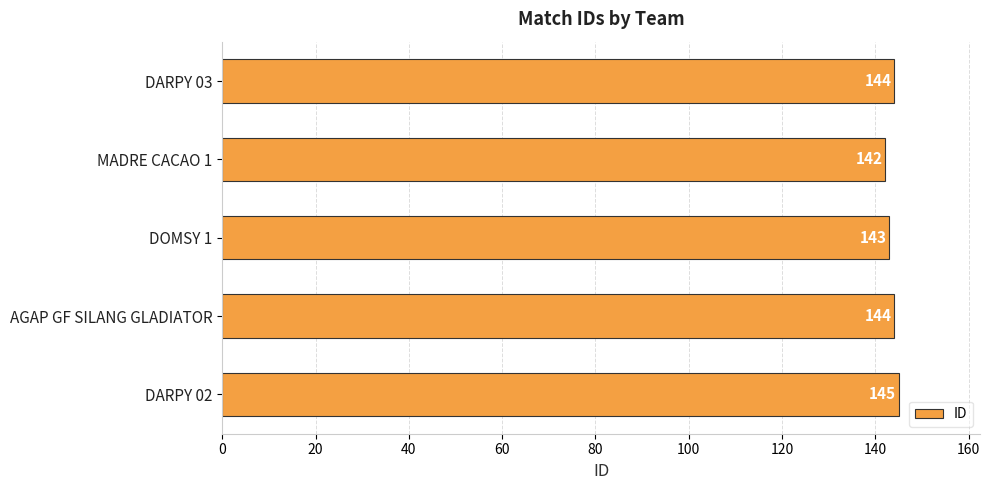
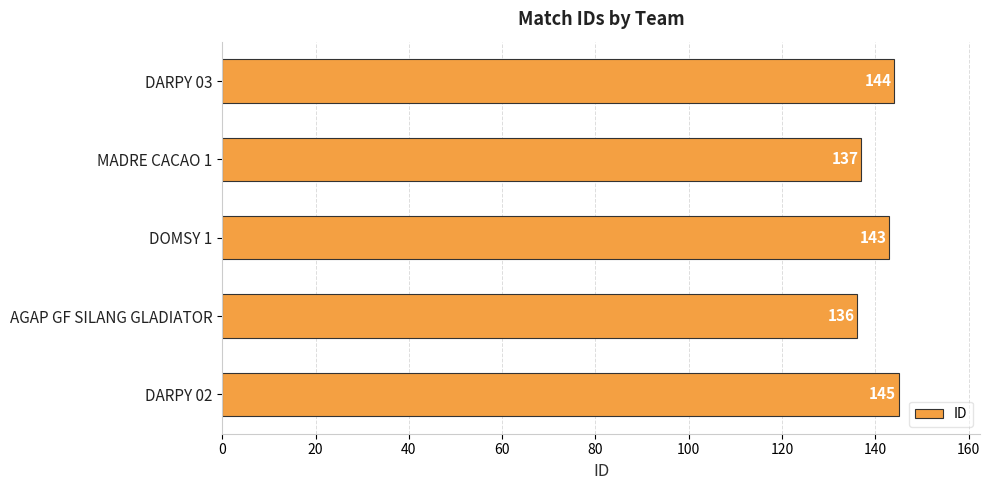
MADRE CACAO 1: 142 -> 137
AGAP GF SILANG GLADIATOR: 144 -> 136
